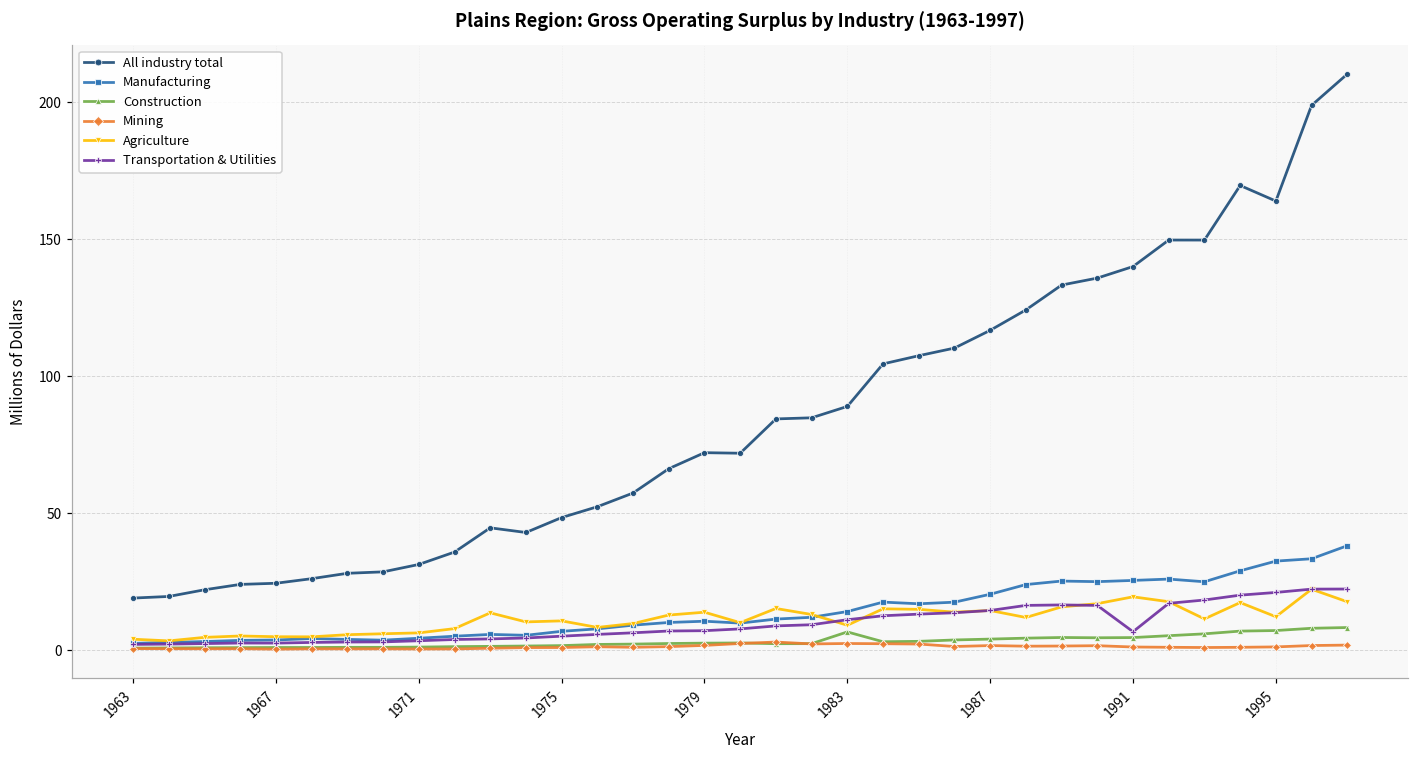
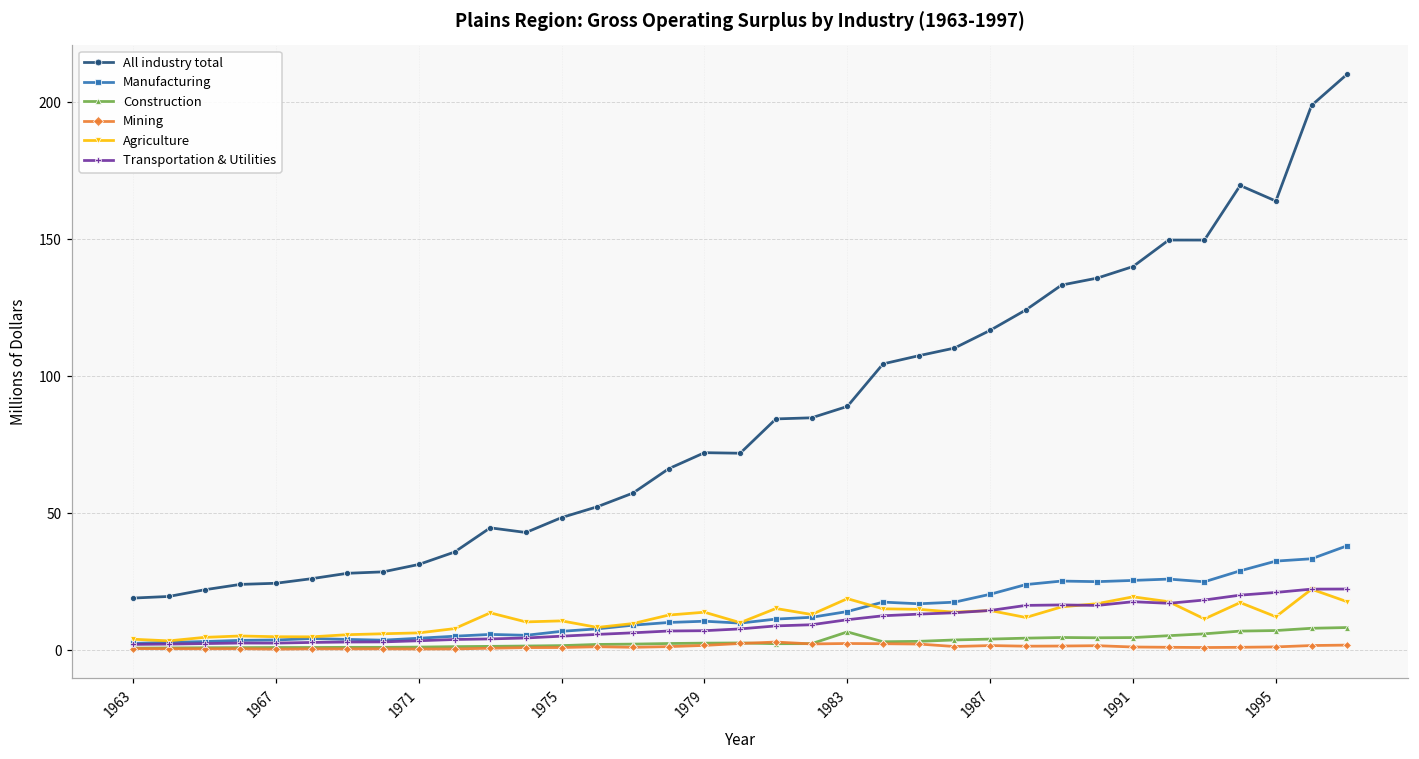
Agriculture, 1983: 9 -> 19
Transportation & Utilities, 1991: 7 -> 18
